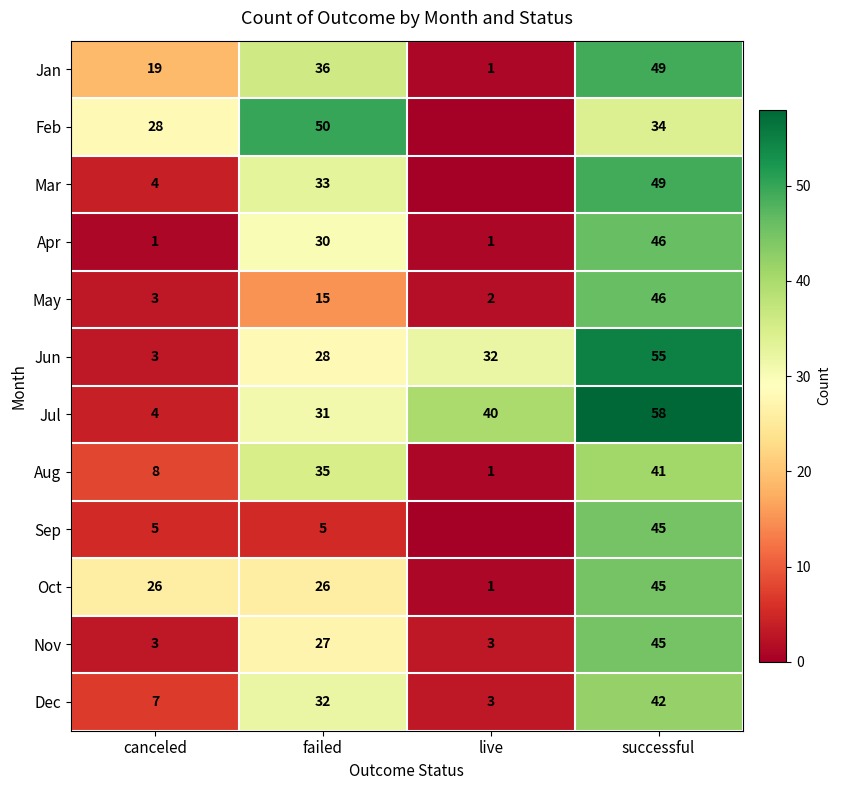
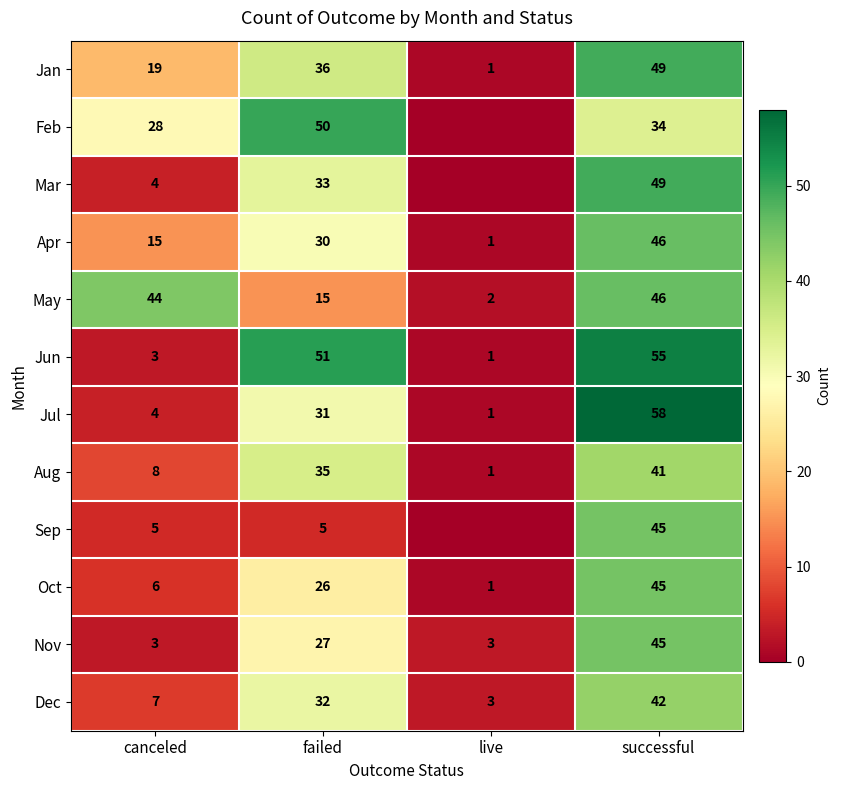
Apr, canceled: 1 -> 15
May, canceled: 3 -> 44
Jun, failed: 28 -> 51
Jun, live: 32 -> 1
Jul, live: 40 -> 1
Oct, canceled: 26 -> 6
